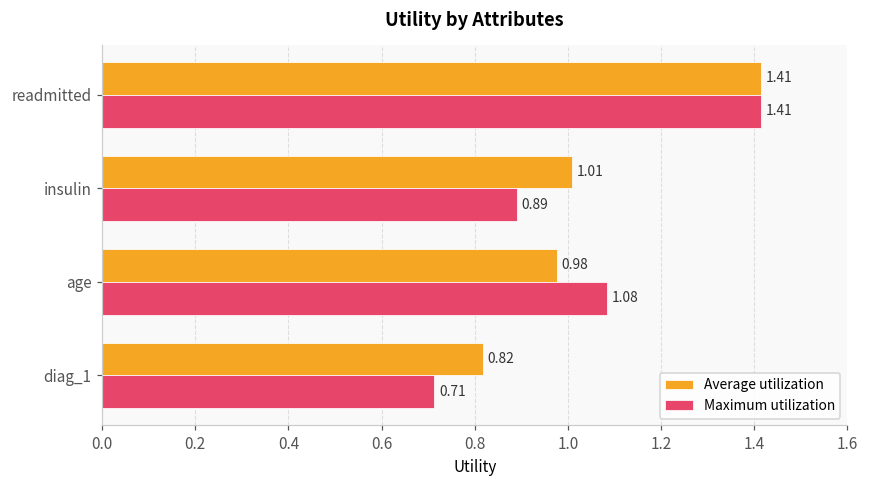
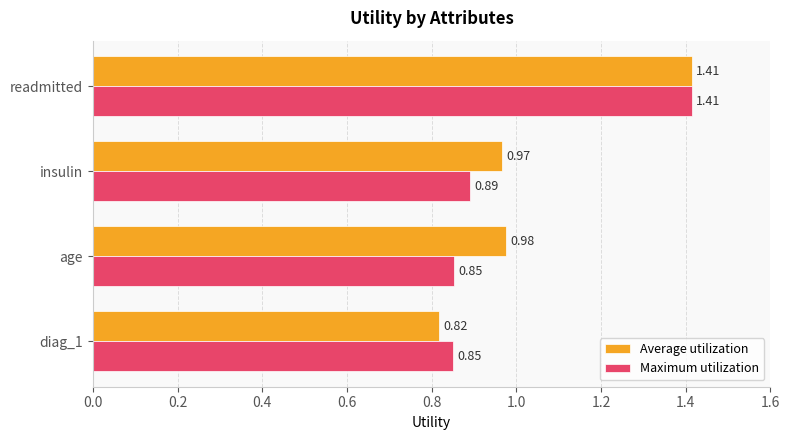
Average utilization, insulin: 1.01 -> 0.97
Maximum utilization, age: 1.08 -> 0.85
Maximum utilization, diag_1: 0.71 -> 0.85
